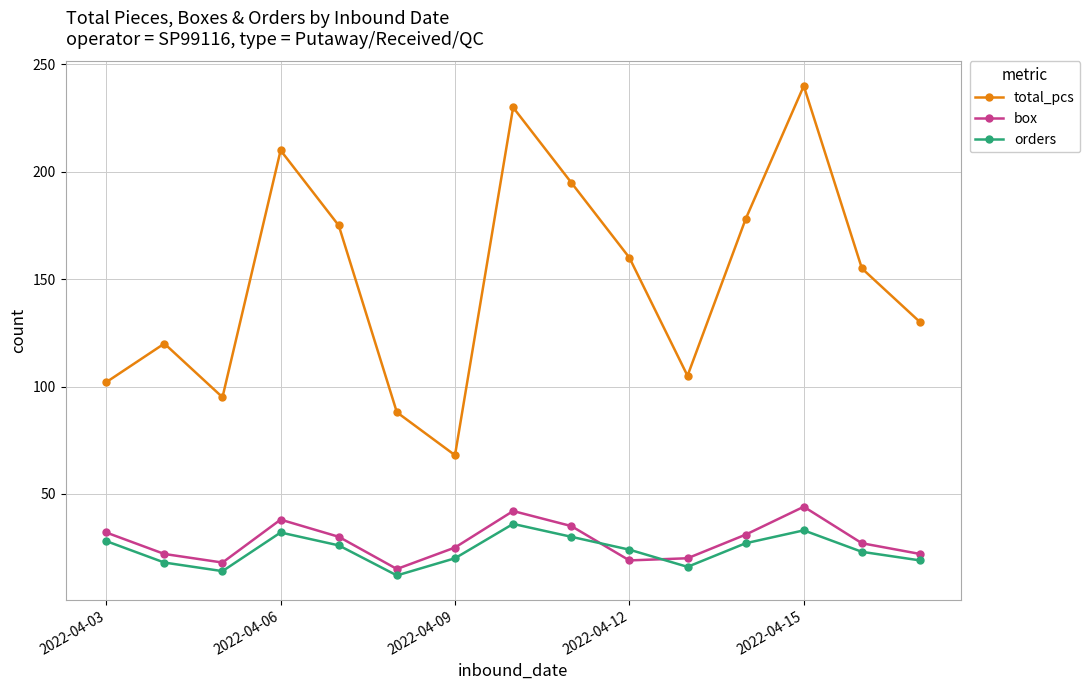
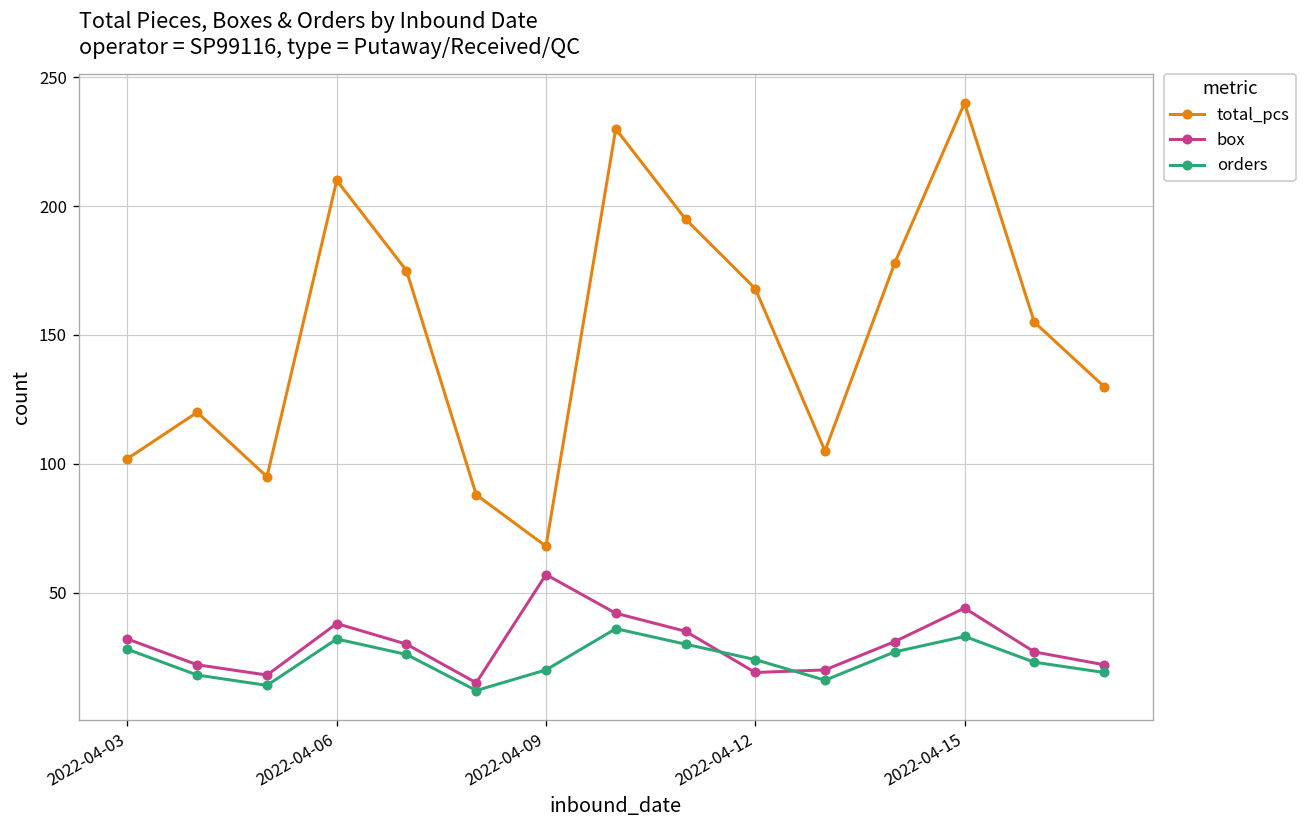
box, 2022-04-09: 25 -> 57
total_pcs, 2022-04-12: 160 -> 168
